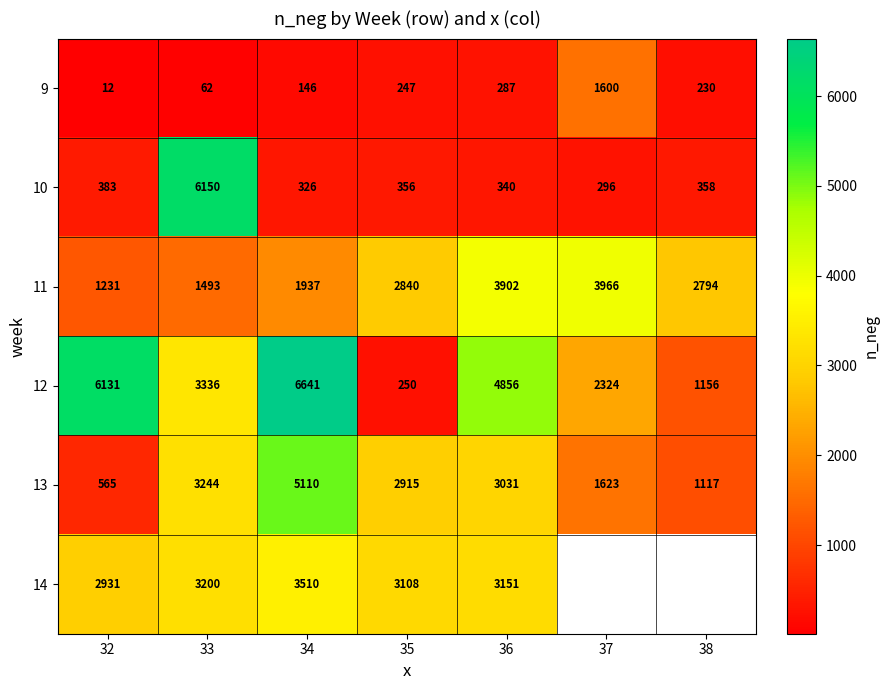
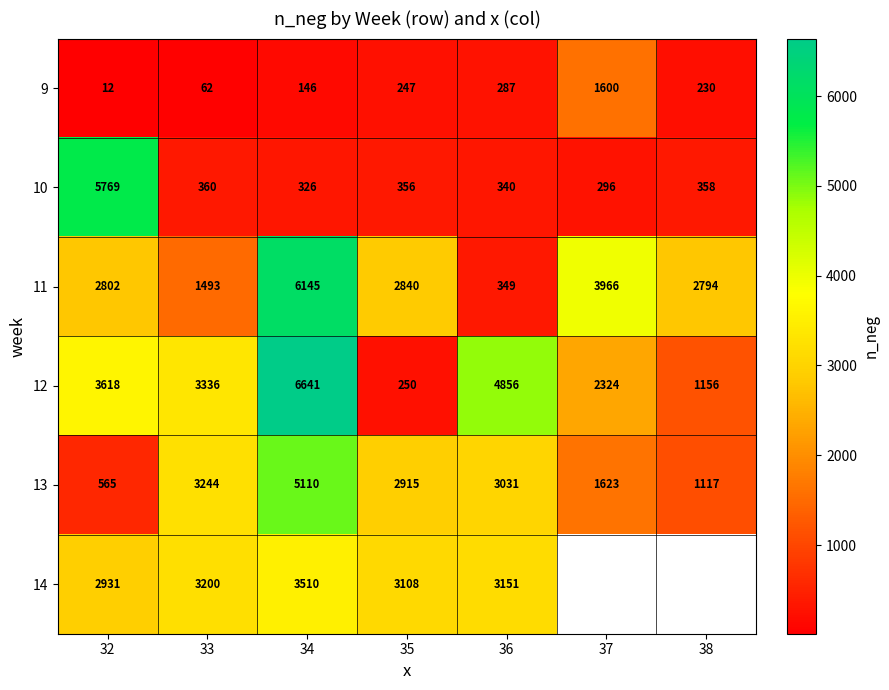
10, 32: 383 -> 5769
10, 33: 6150 -> 360
11, 32: 1231 -> 2802
11, 34: 1937 -> 6145
11, 36: 3902 -> 349
12, 32: 6131 -> 3618
